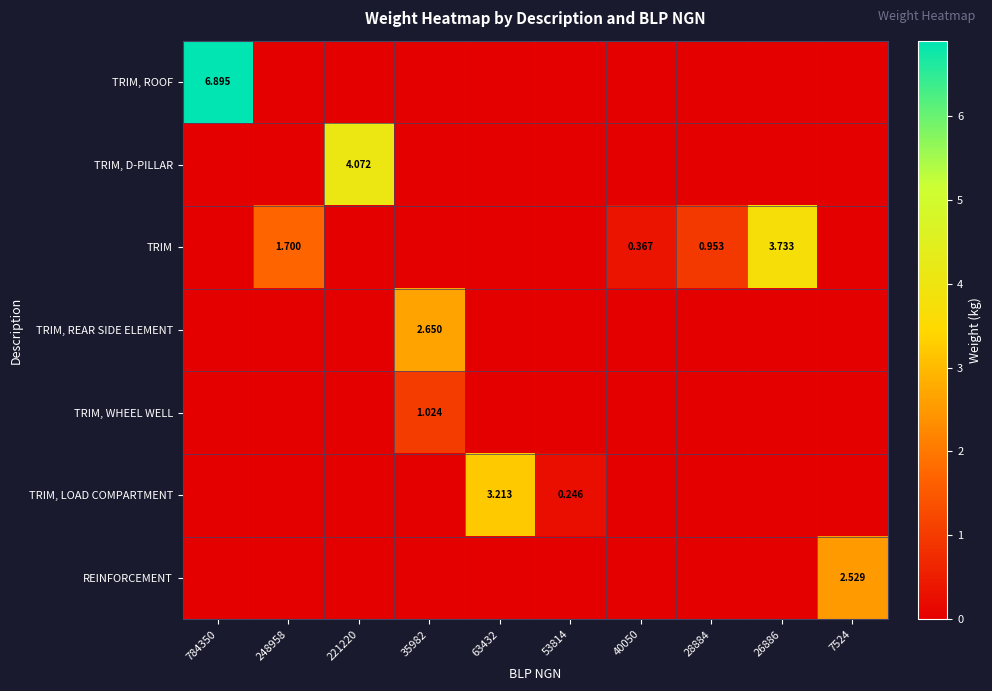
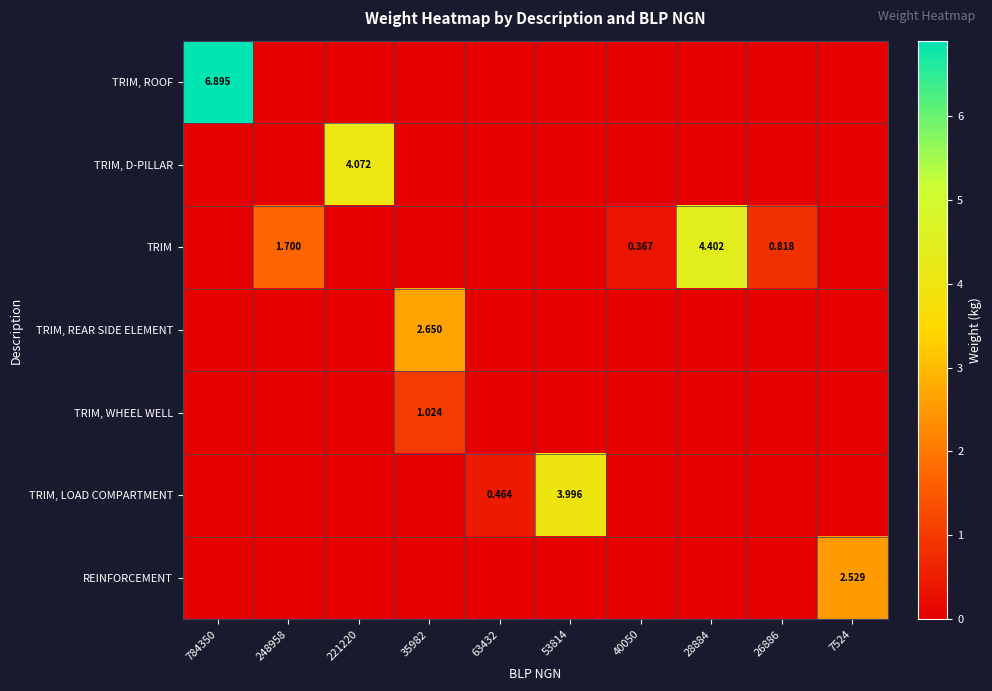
TRIM, 28884: 0.953 -> 4.402
TRIM, 26886: 3.733 -> 0.818
TRIM, LOAD COMPARTMENT, 63432: 3.213 -> 0.464
TRIM, LOAD COMPARTMENT, 53814: 0.246 -> 3.996
